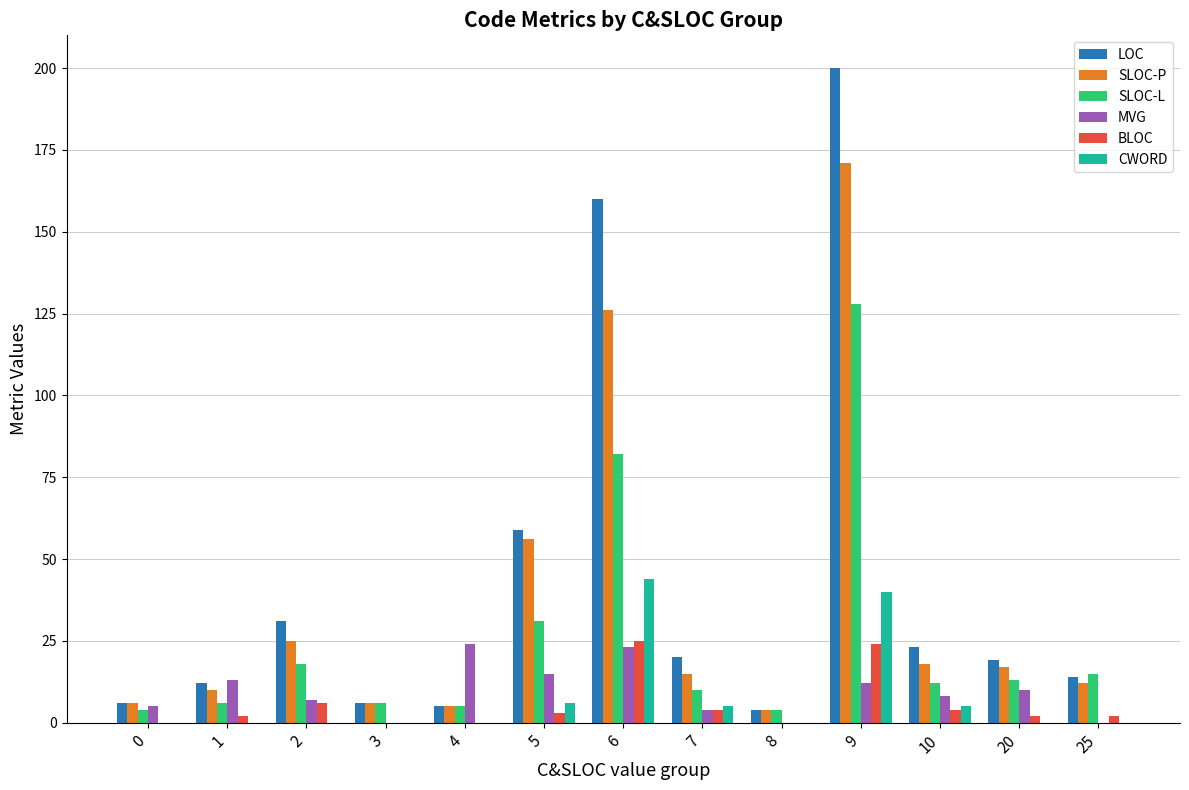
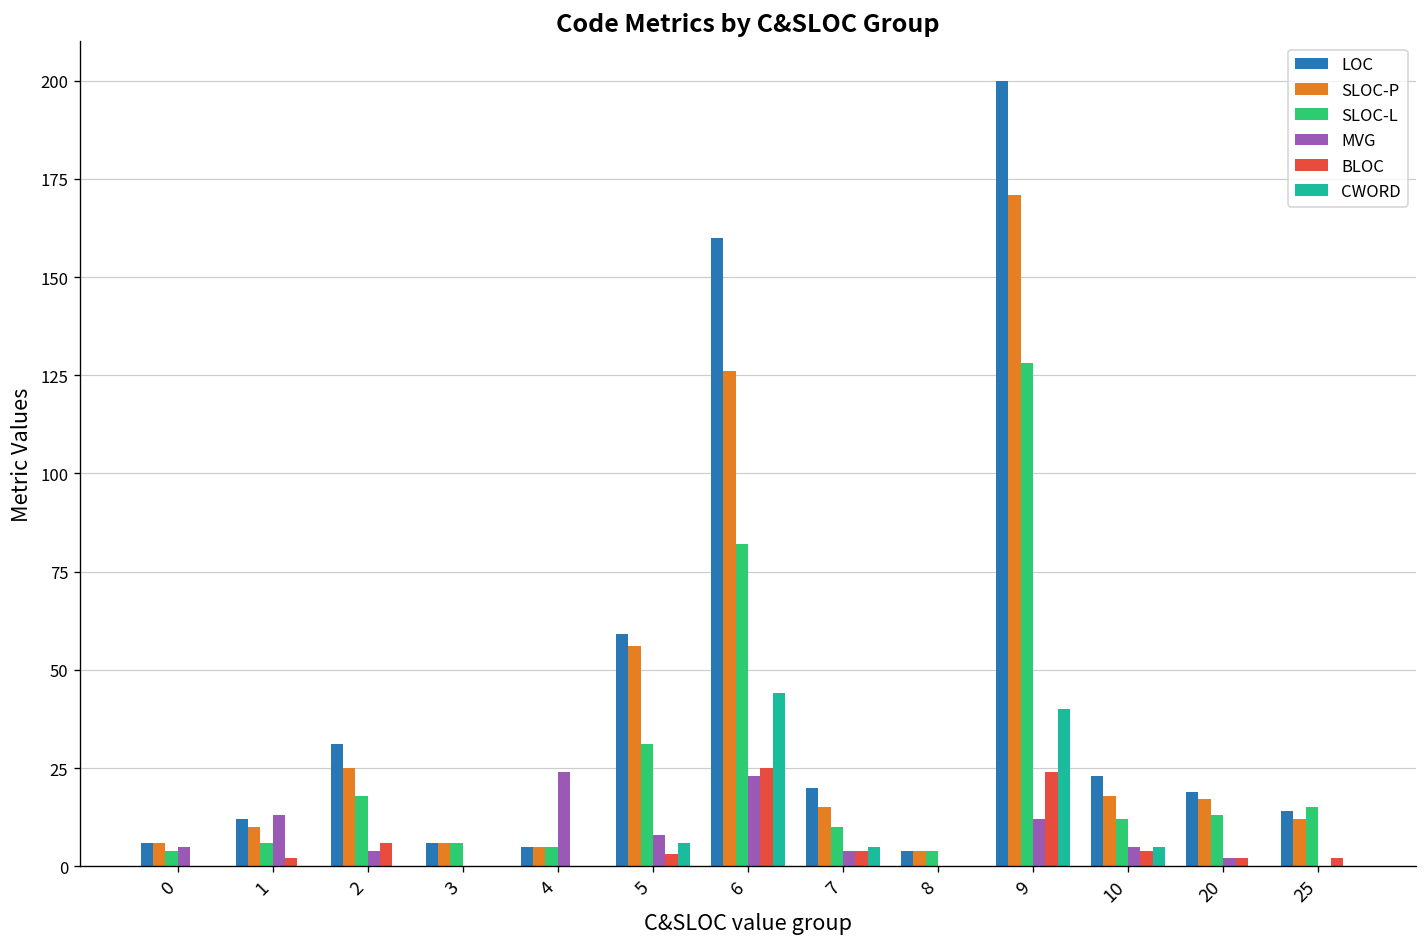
MVG, 2: 7 -> 4
MVG, 5: 15 -> 8
MVG, 10: 8 -> 5
MVG, 20: 10 -> 2
